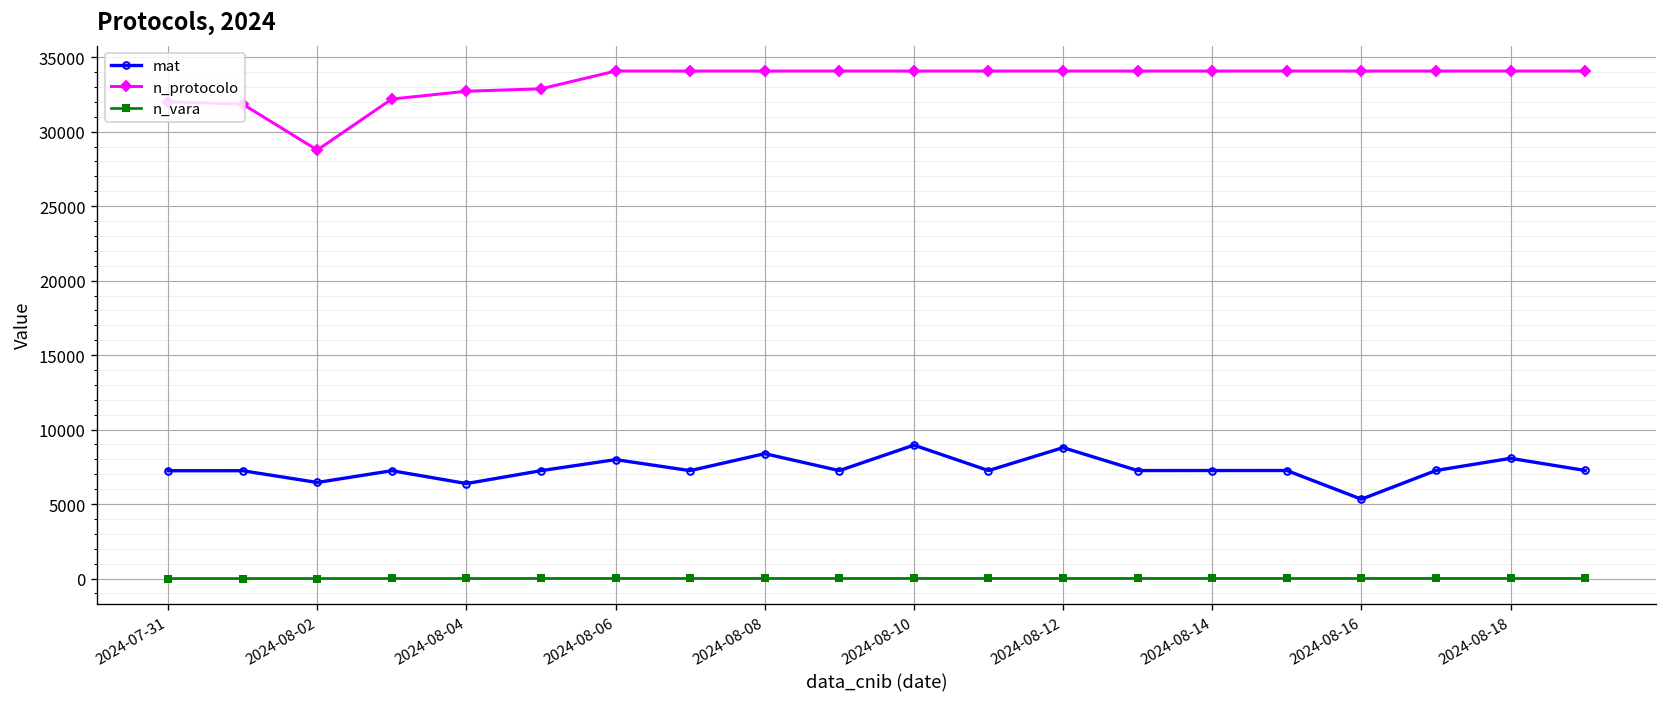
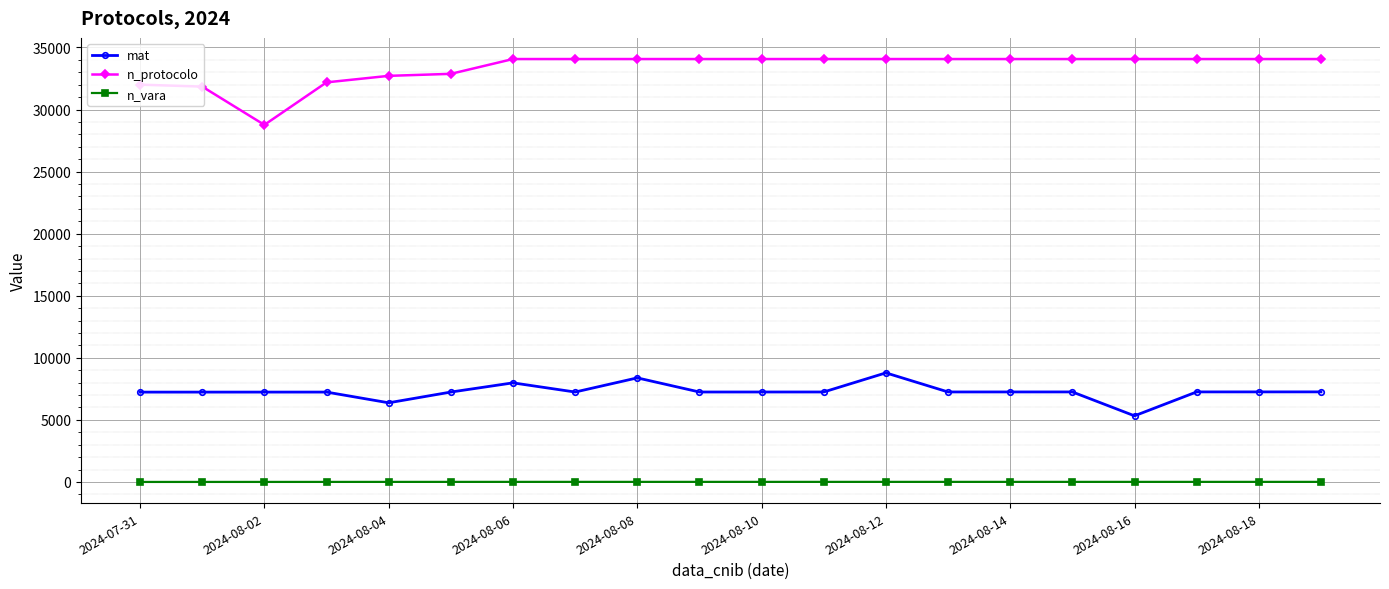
mat, 2024-08-02: 6400 -> 7200
mat, 2024-08-10: 9000 -> 7200
mat, 2024-08-18: 8100 -> 7300
